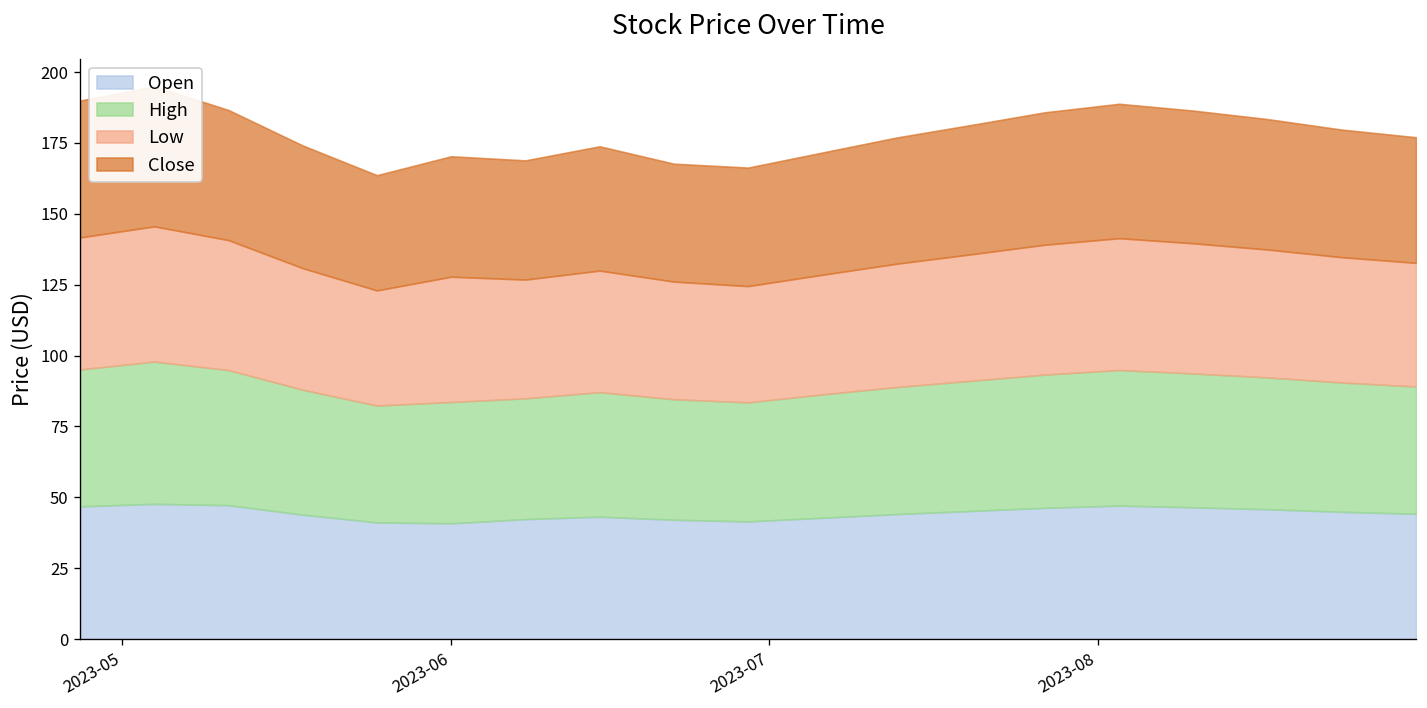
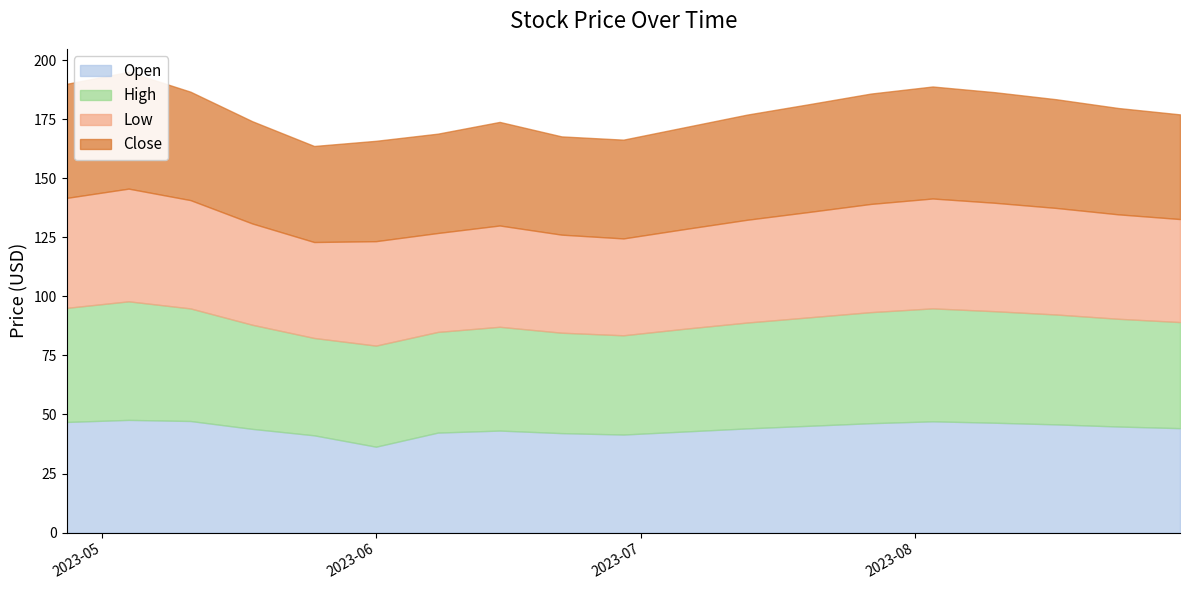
Open, 2023-06: 41 -> 36
